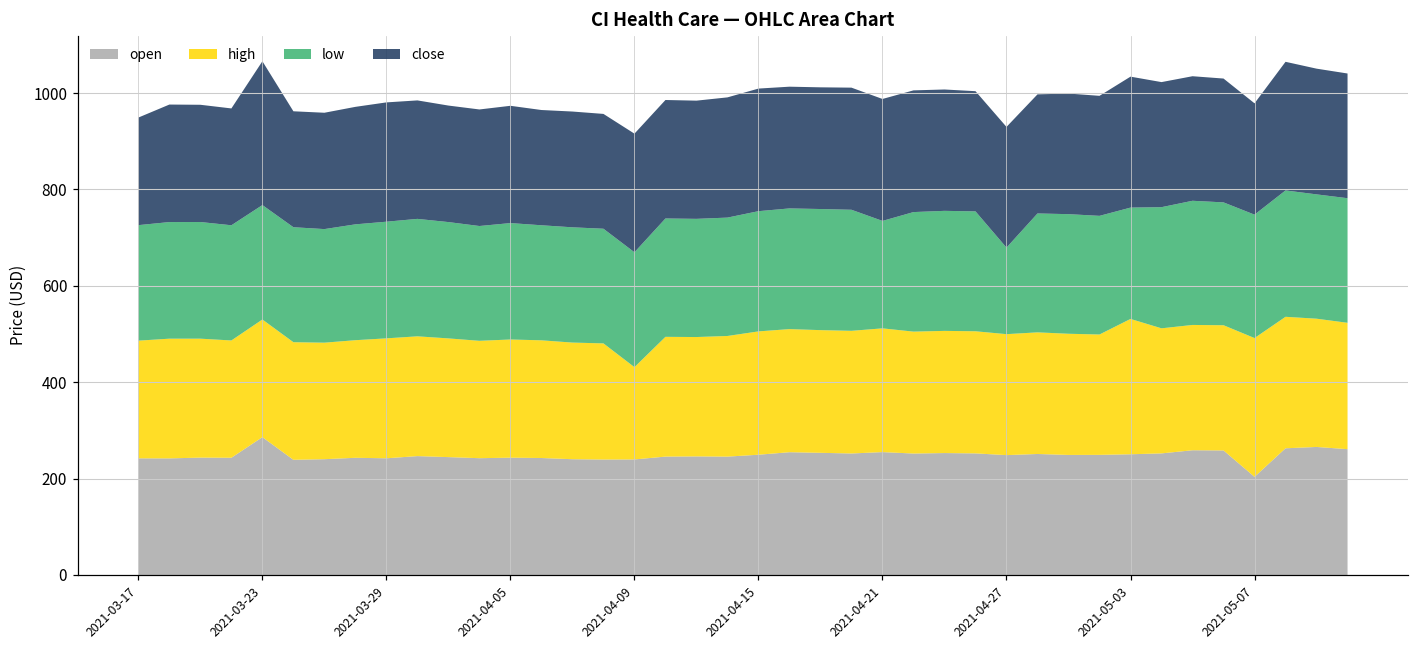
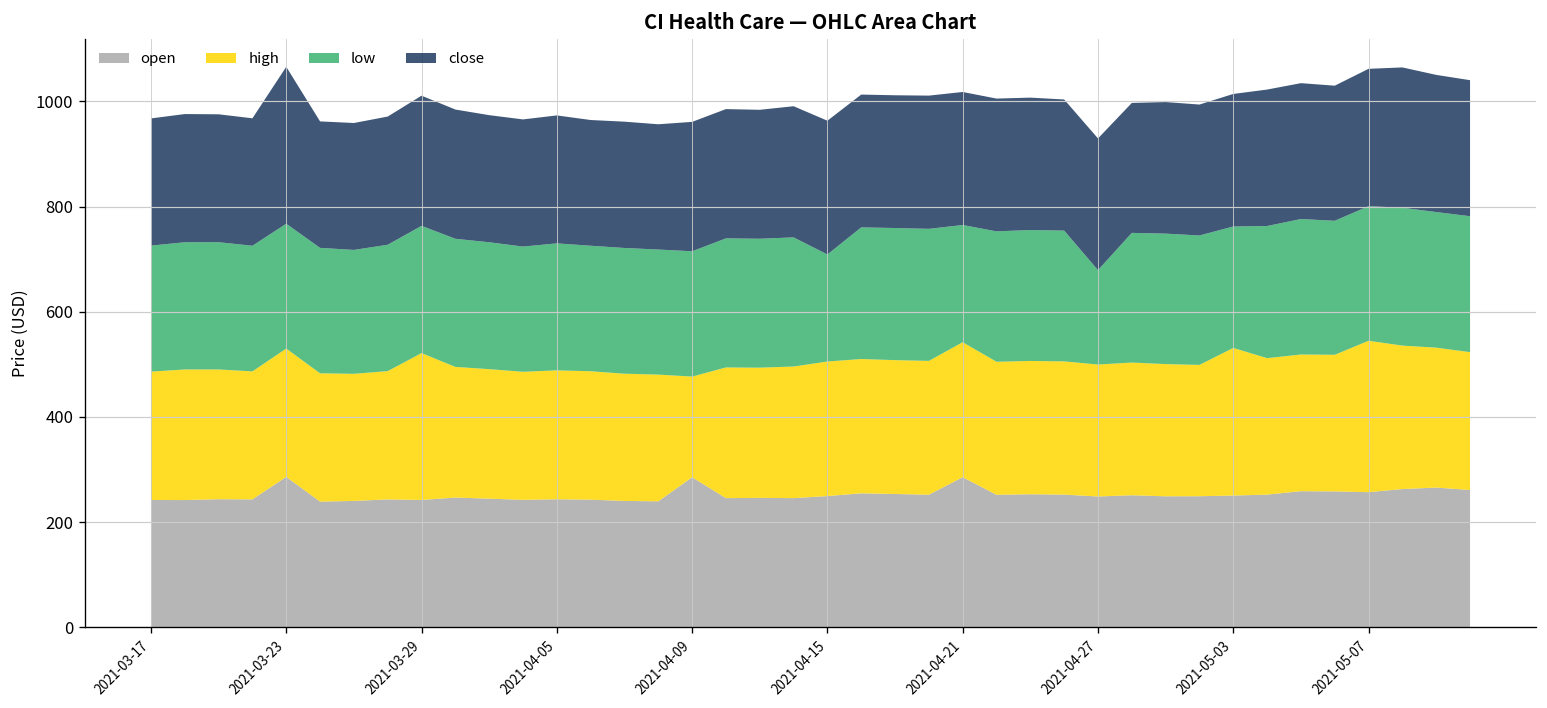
close, 2021-03-17: 220 -> 240
high, 2021-03-29: 250 -> 280
open, 2021-04-09: 240 -> 290
low, 2021-04-15: 250 -> 200
open, 2021-04-21: 260 -> 290
close, 2021-05-03: 270 -> 250
open, 2021-05-07: 200 -> 260
close, 2021-05-07: 230 -> 260
